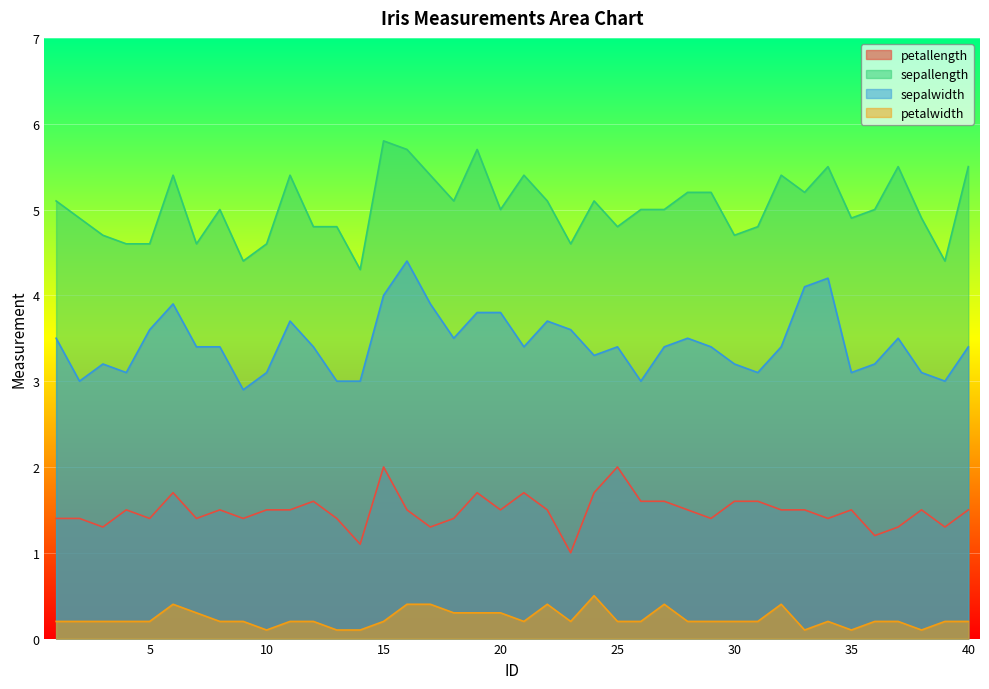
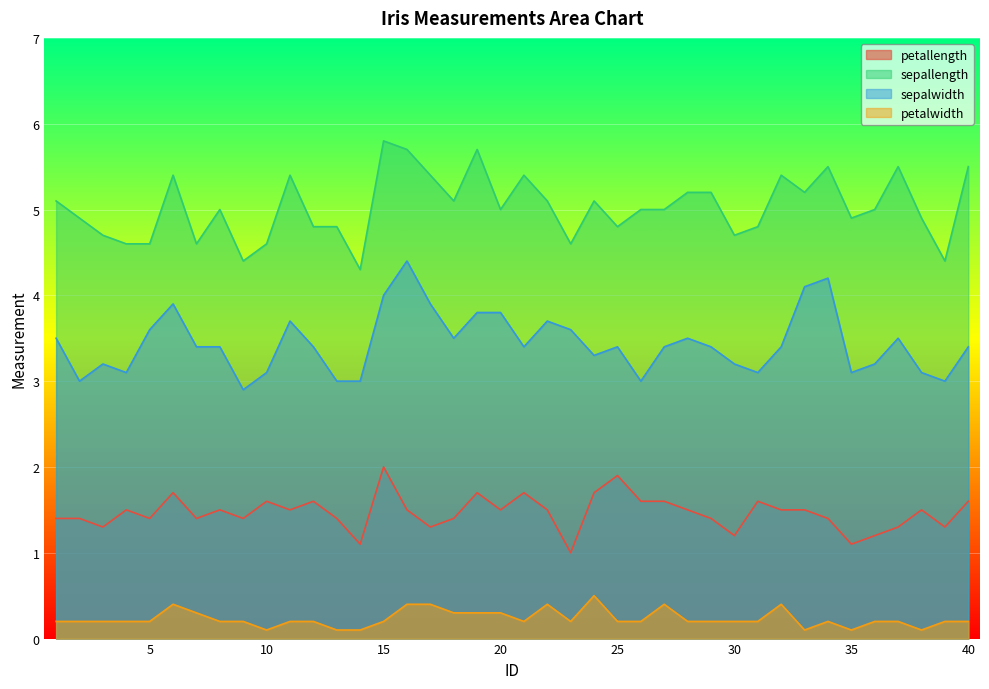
petallength, 10: 1.5 -> 1.6
petallength, 25: 2.0 -> 1.9
petallength, 30: 1.6 -> 1.2
petallength, 35: 1.5 -> 1.1
petallength, 40: 1.5 -> 1.6
